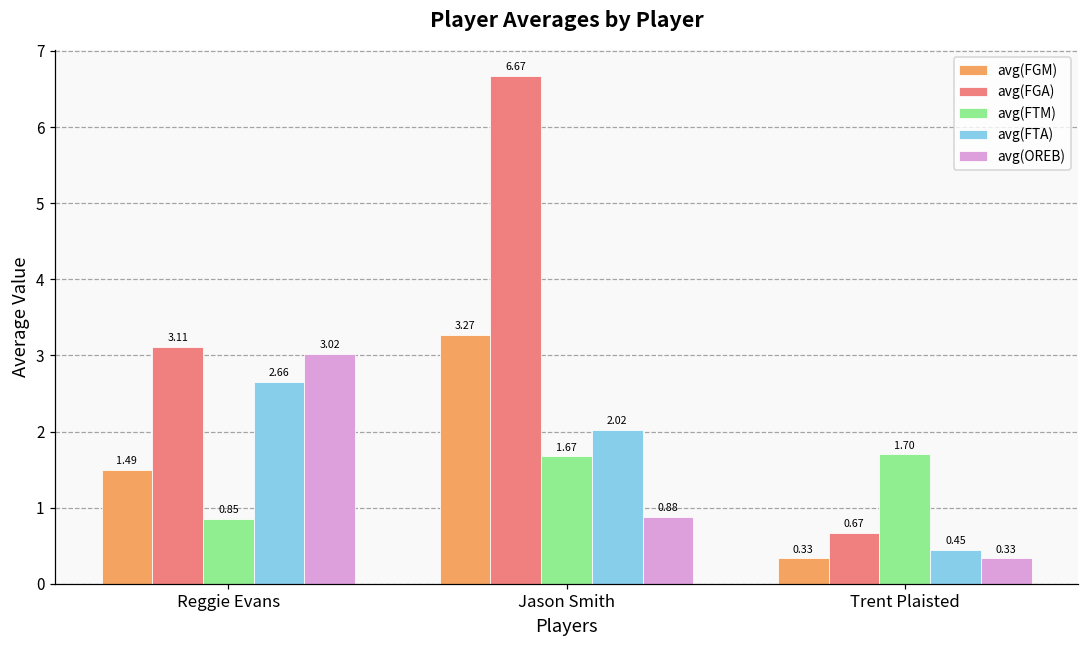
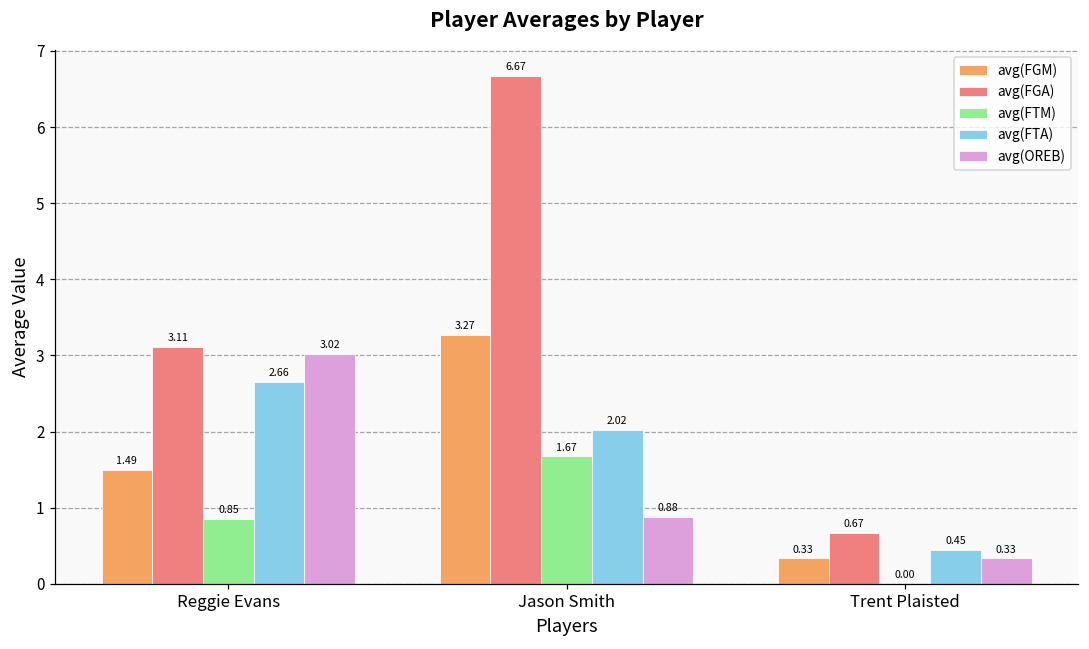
avg(FTM), Trent Plaisted: 1.70 -> 0.00
